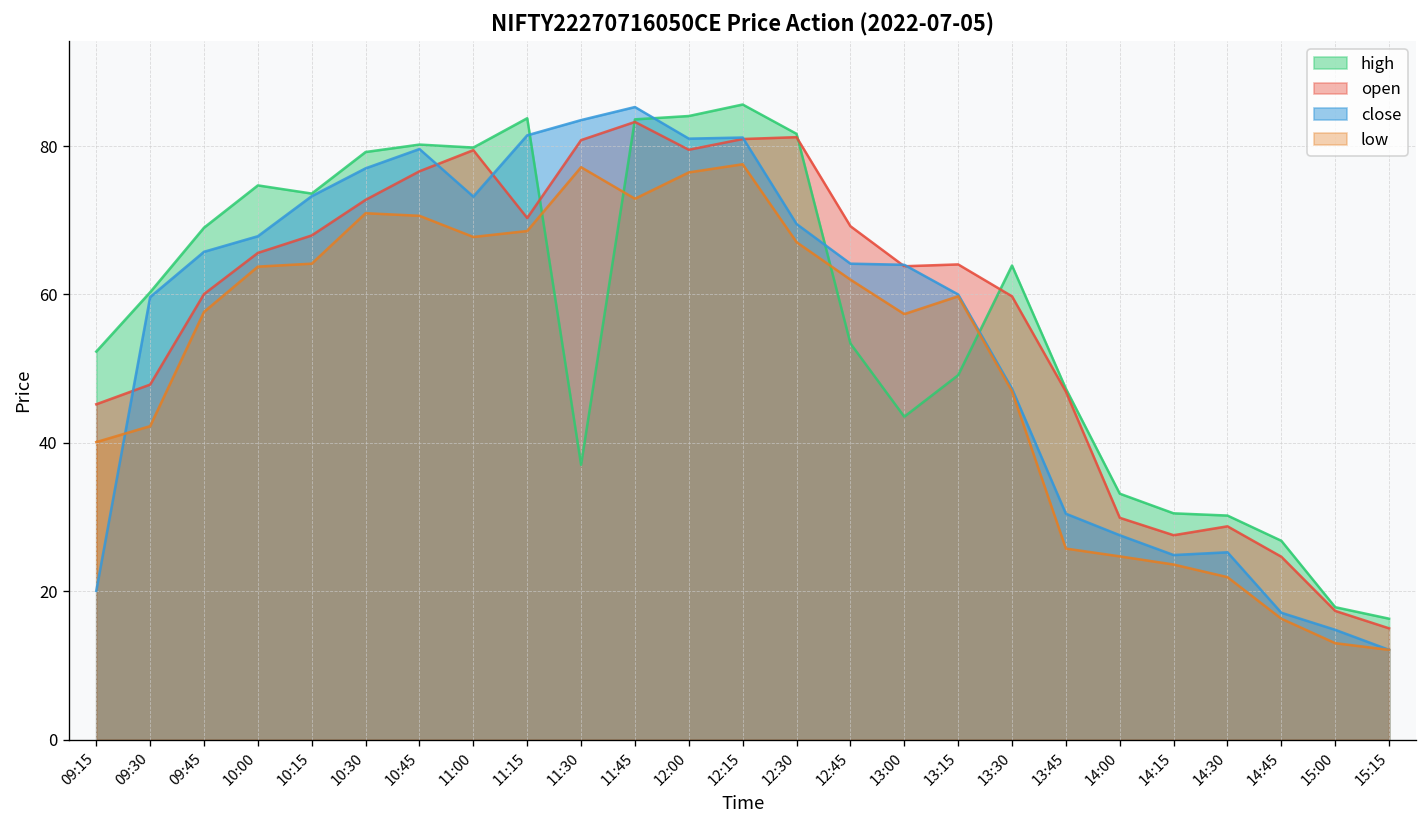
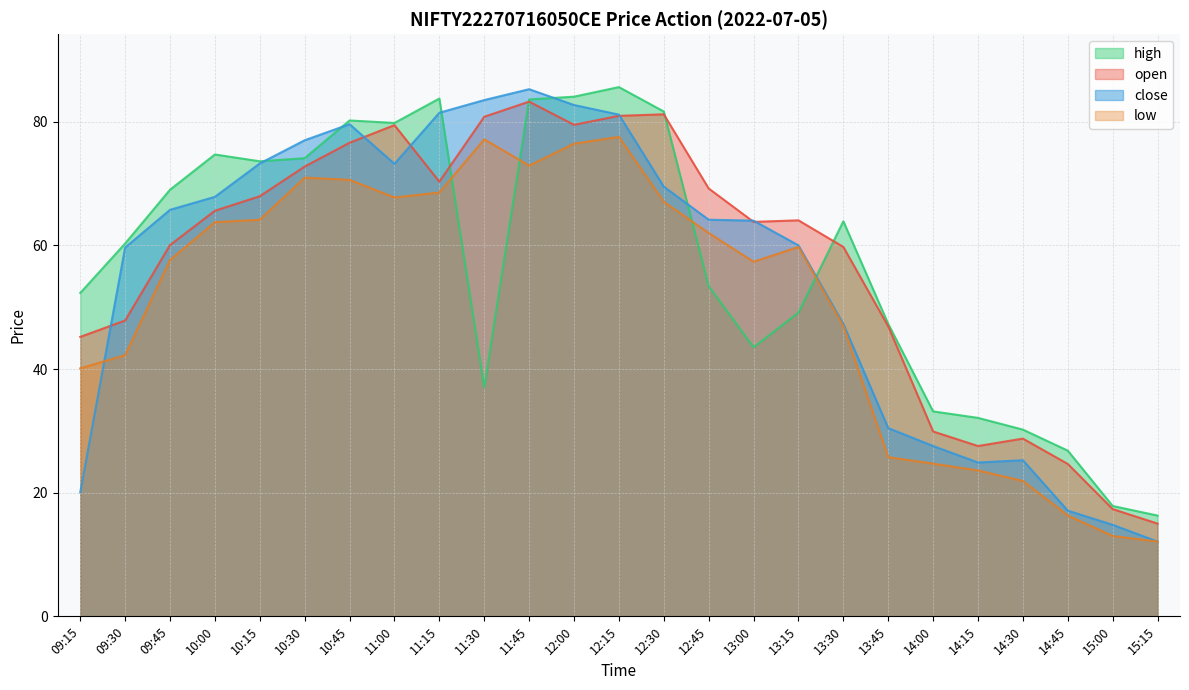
high, 10:30: 79 -> 74
close, 12:00: 81 -> 83
high, 14:15: 31 -> 32
